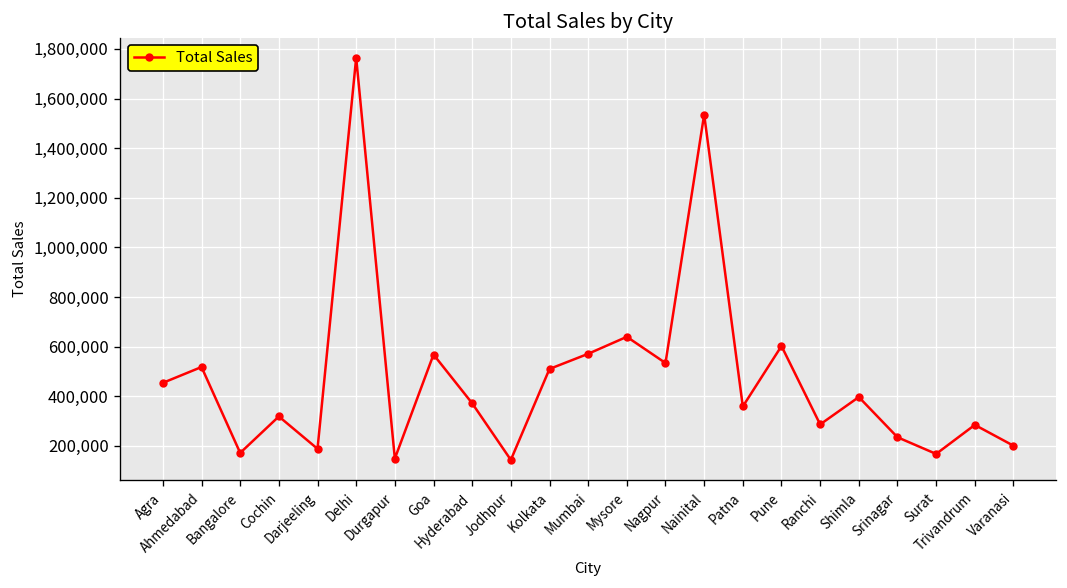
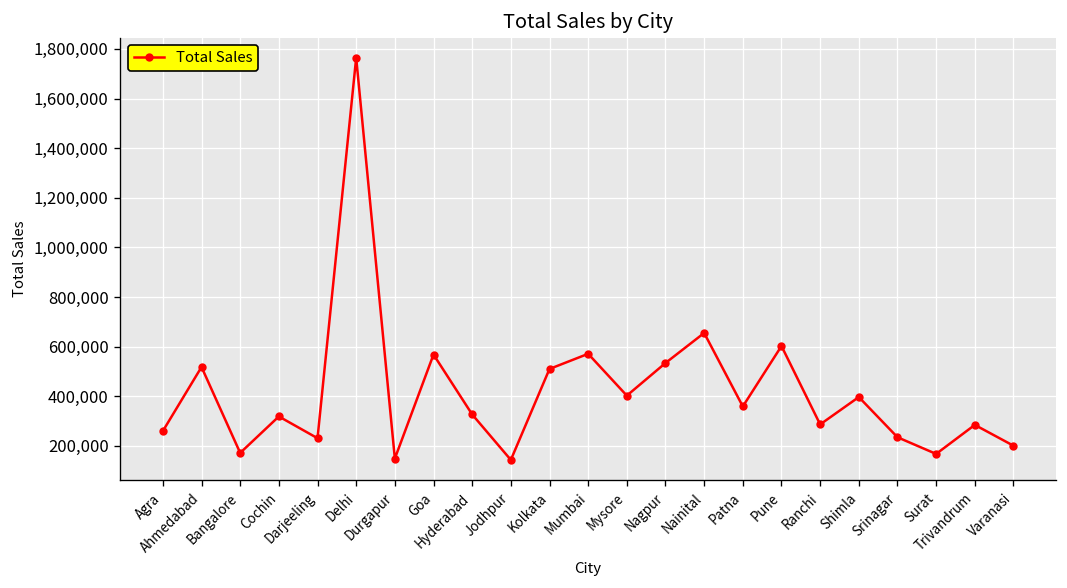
Agra: 450,000 -> 260,000
Darjeeling: 190,000 -> 230,000
Hyderabad: 370,000 -> 330,000
Mysore: 640,000 -> 400,000
Nainital: 1,540,000 -> 660,000
